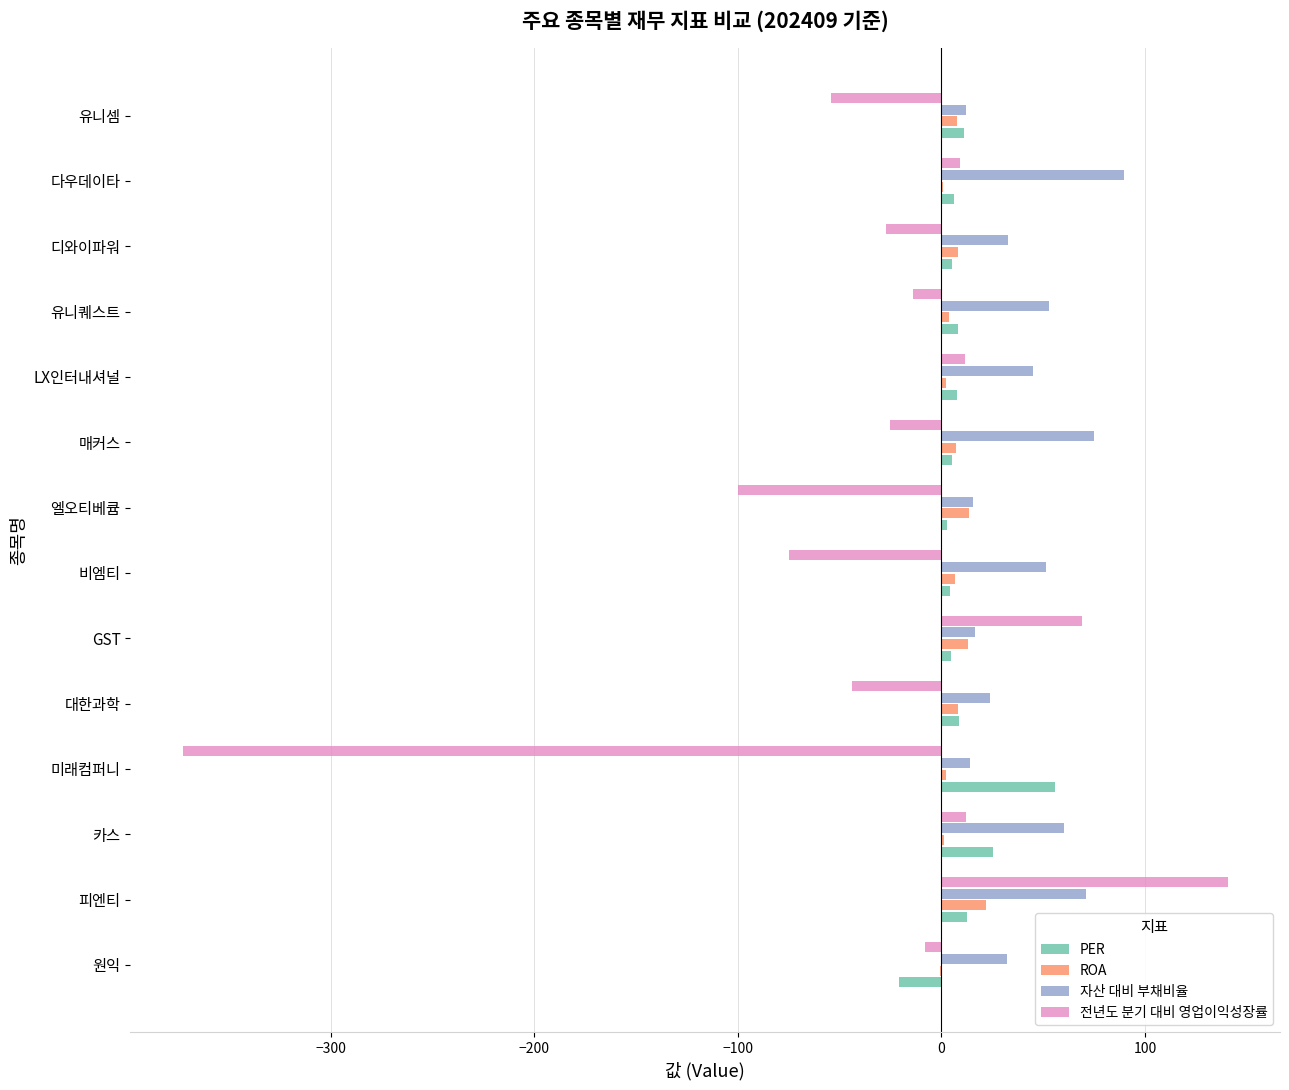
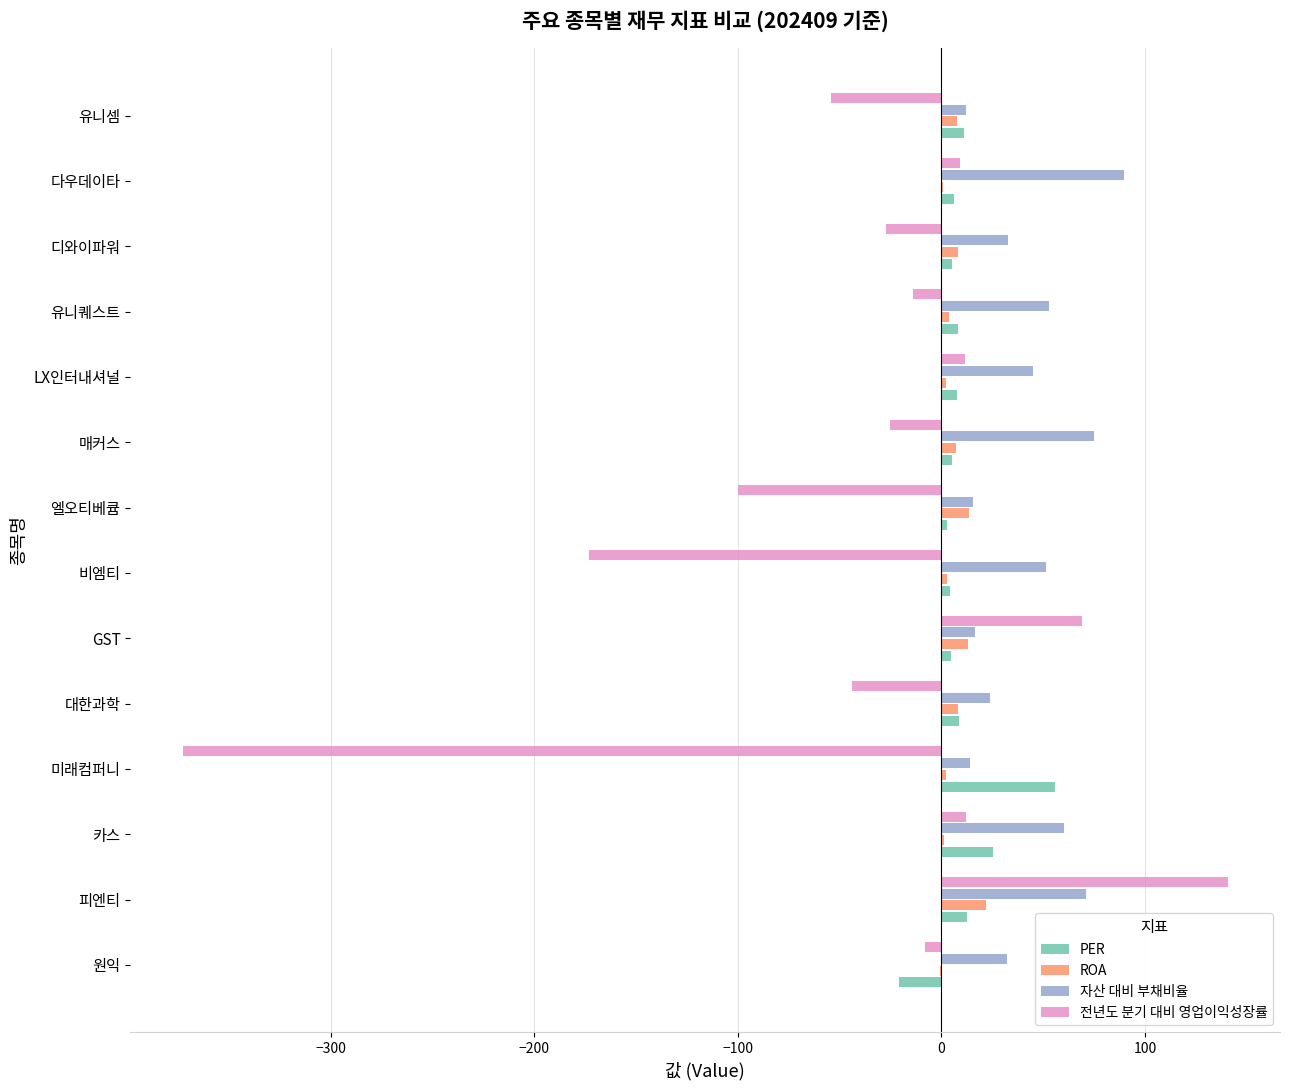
전년도 분기 대비 영업이익성장률, 비엠티: -75 -> -173
ROA, 비엠티: 7 -> 3
